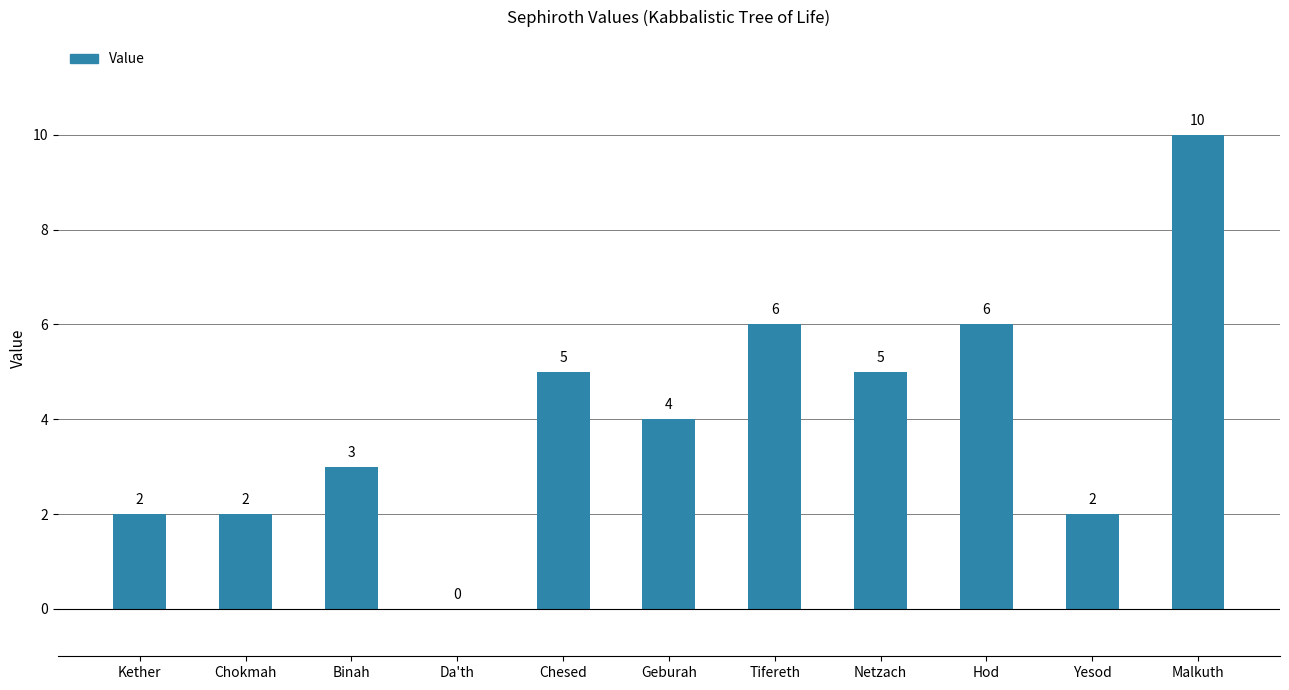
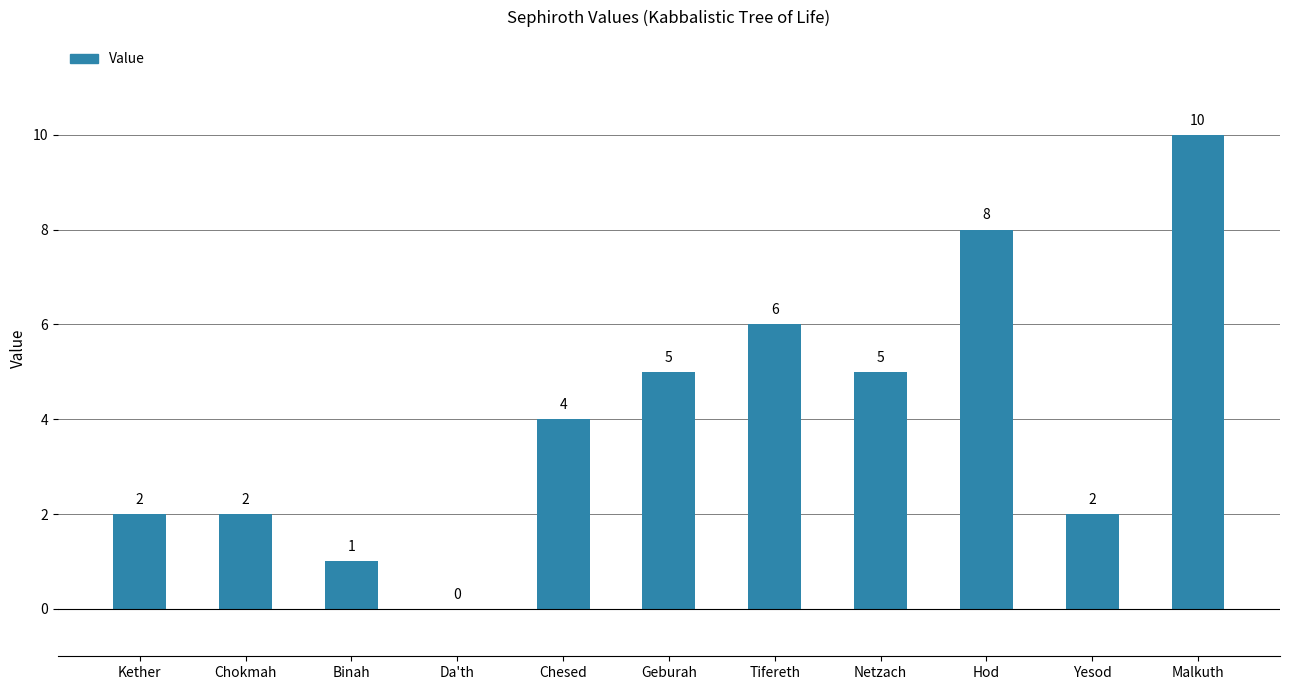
Binah: 3 -> 1
Chesed: 5 -> 4
Geburah: 4 -> 5
Hod: 6 -> 8
